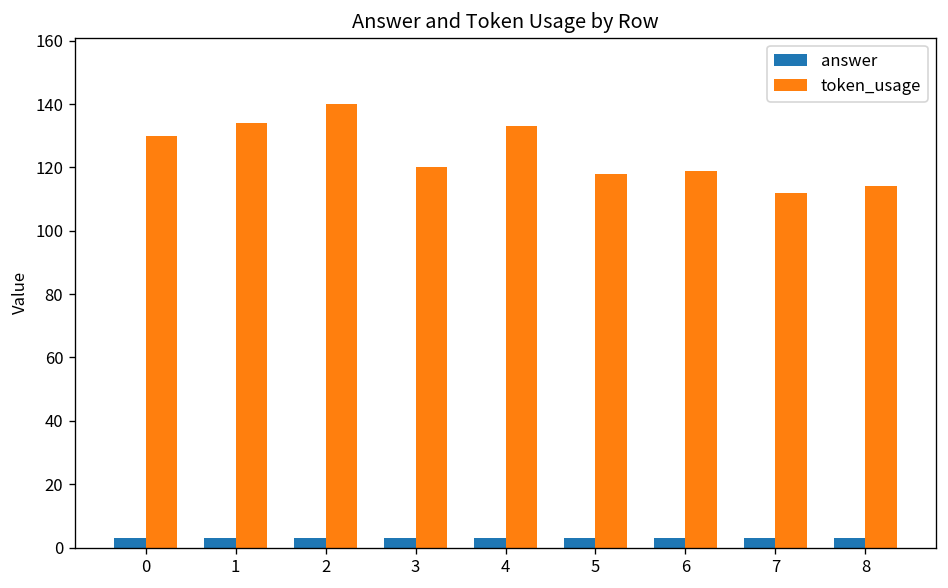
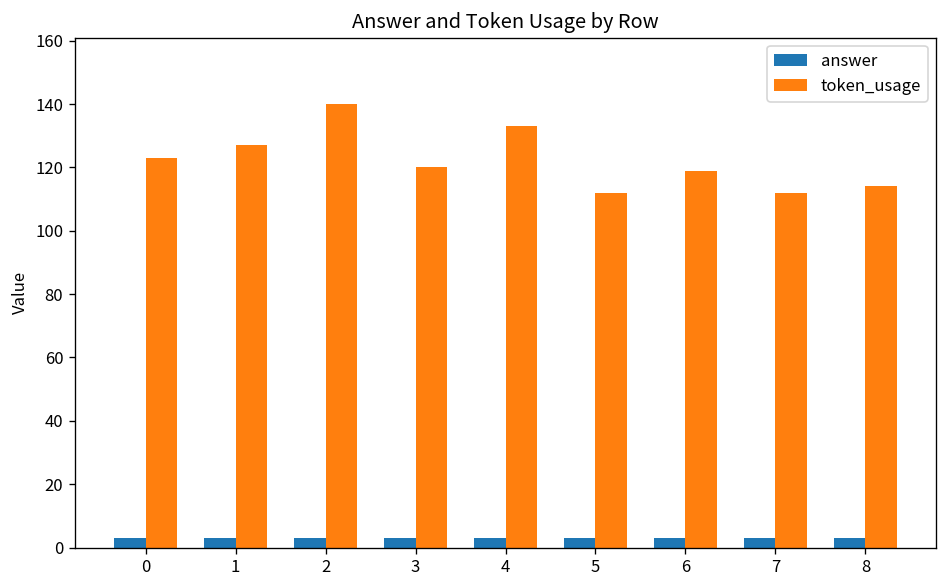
token_usage, 0: 130 -> 123
token_usage, 1: 134 -> 127
token_usage, 5: 118 -> 112
